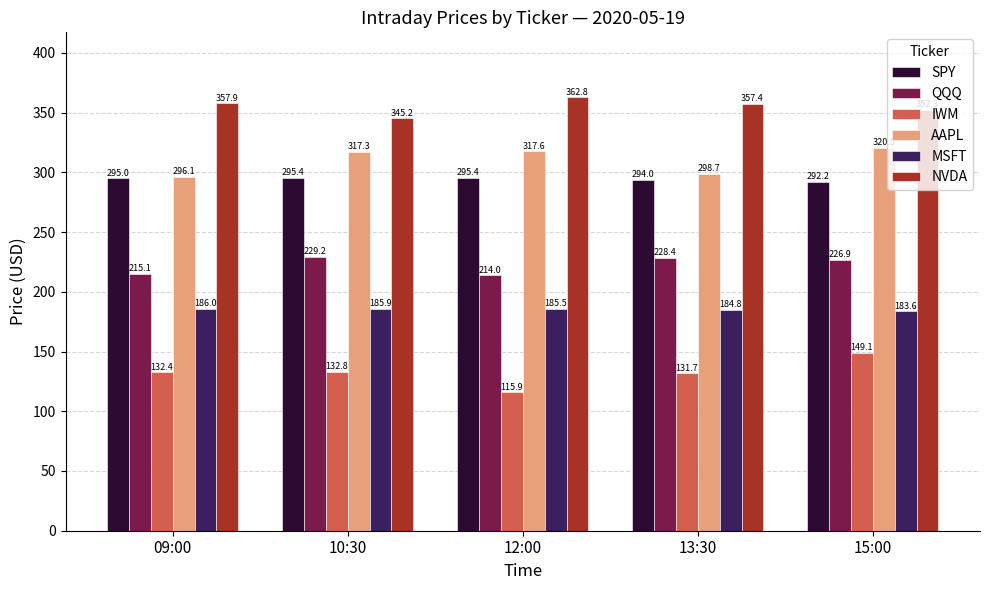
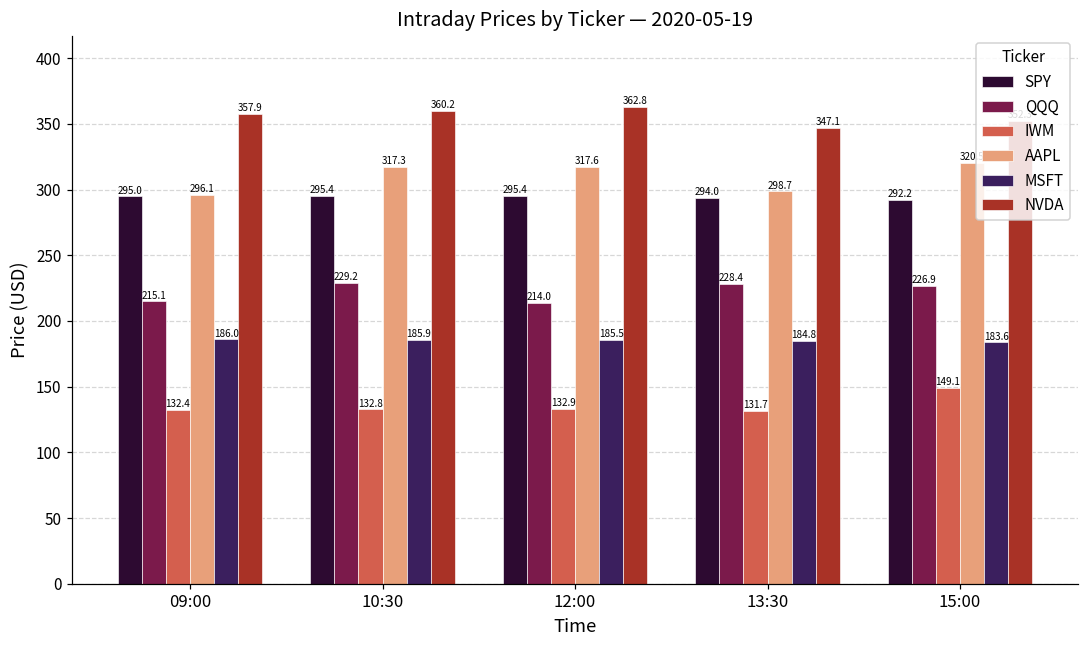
NVDA, 10:30: 345.2 -> 360.2
IWM, 12:00: 115.9 -> 132.9
NVDA, 13:30: 357.4 -> 347.1
